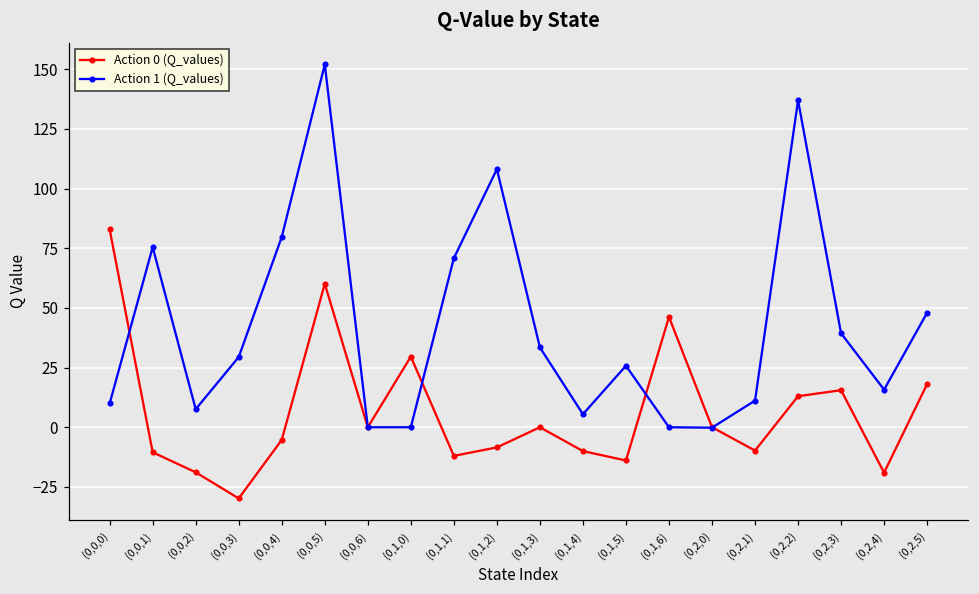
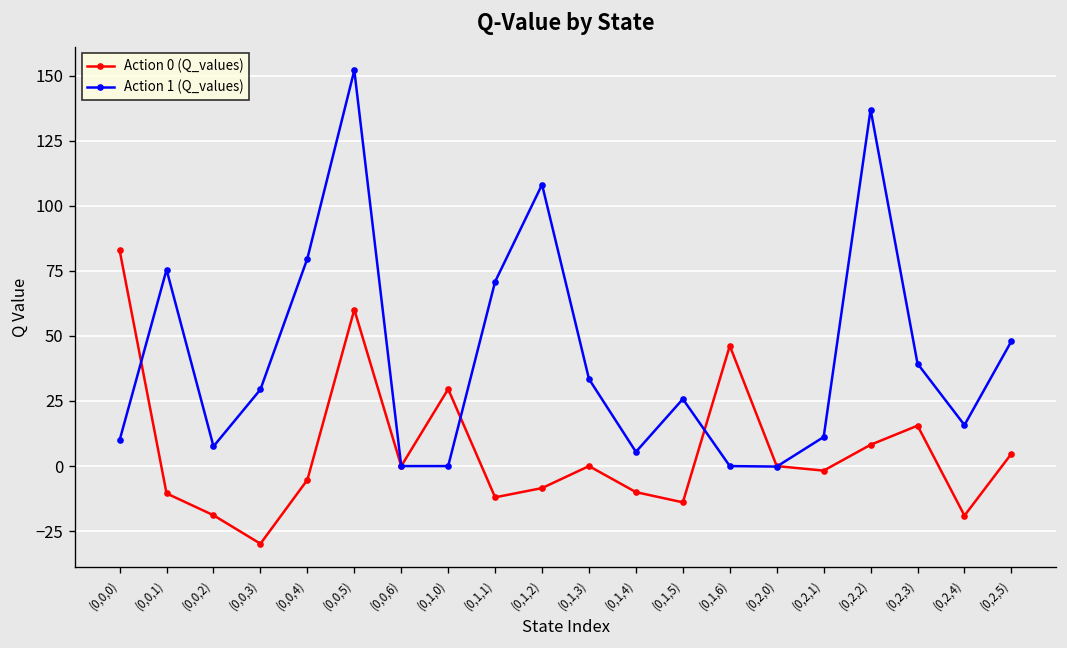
Action 0 (Q_values), (0,2,1): -10 -> -2
Action 0 (Q_values), (0,2,2): 13 -> 8
Action 0 (Q_values), (0,2,5): 18 -> 5
